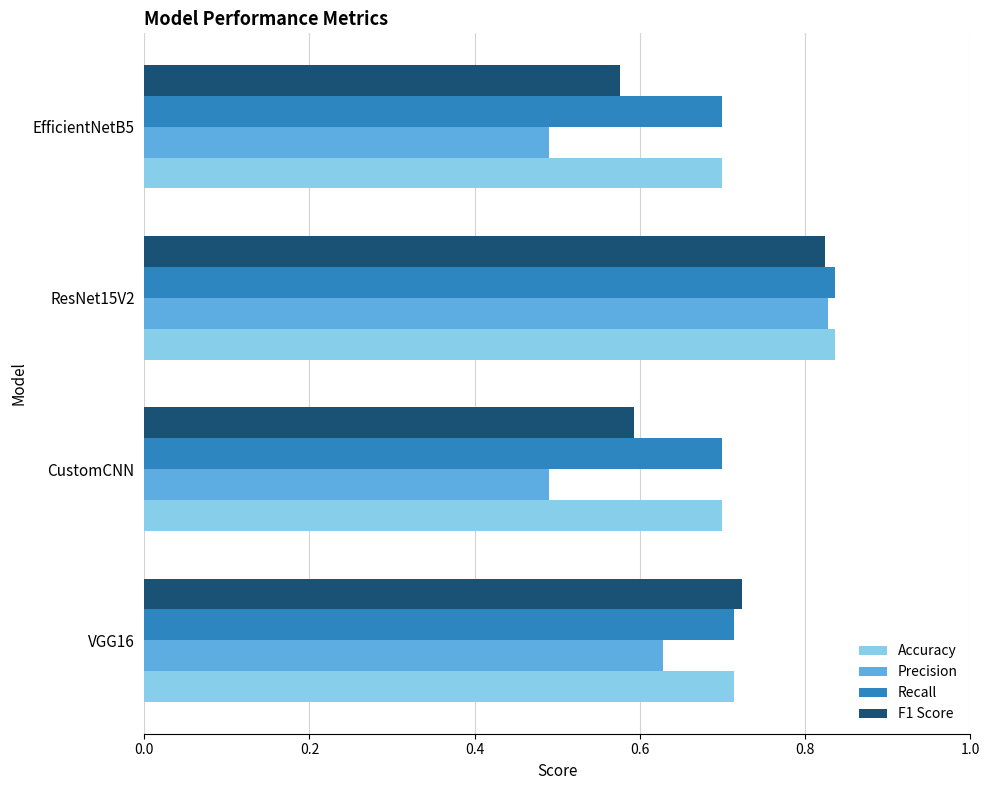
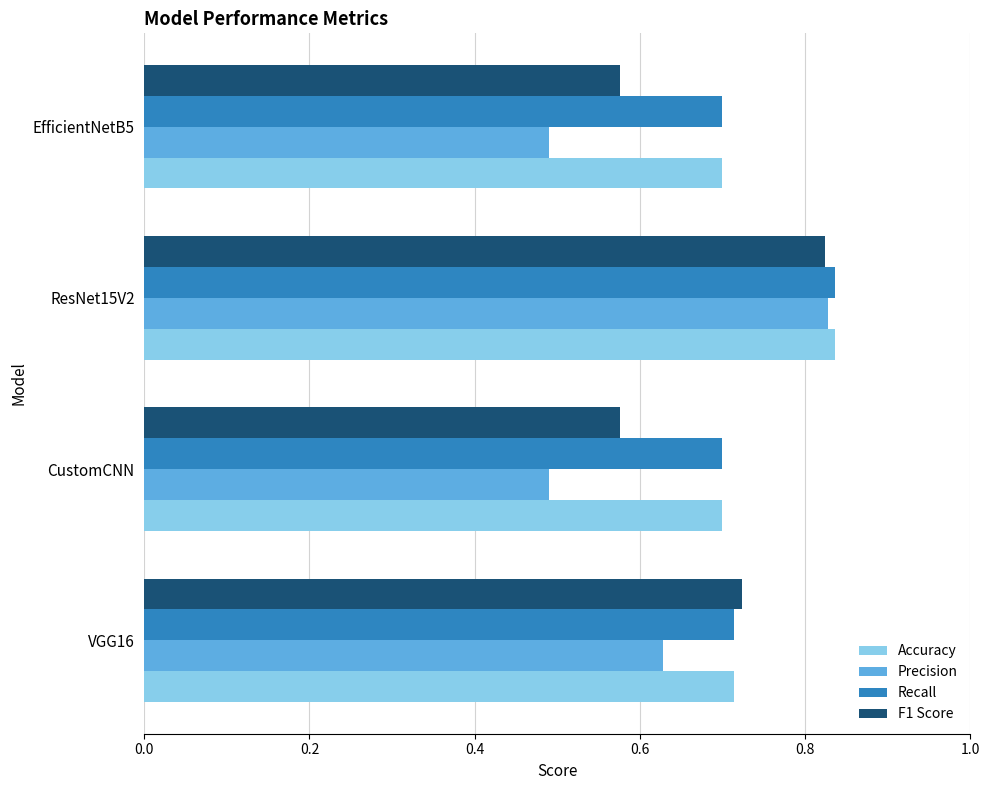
F1 Score, CustomCNN: 0.59 -> 0.58
